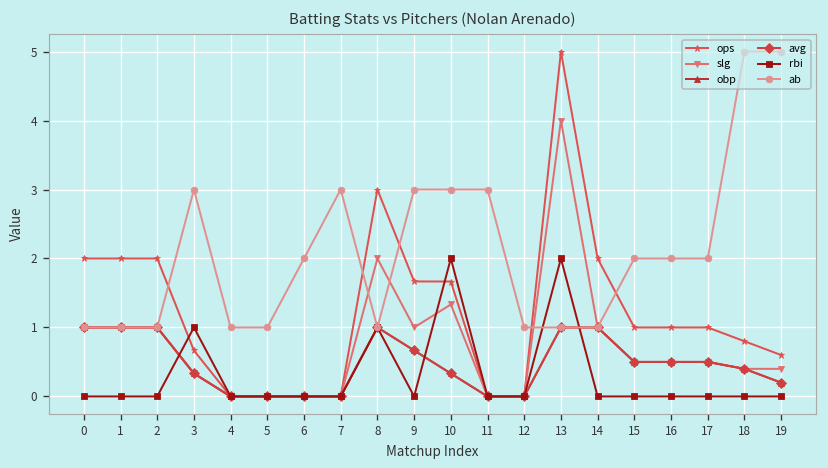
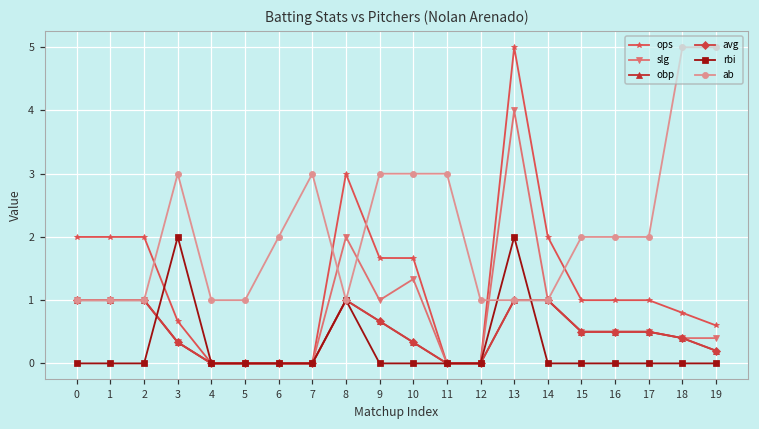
rbi, 3: 1 -> 2
rbi, 10: 2 -> 0
